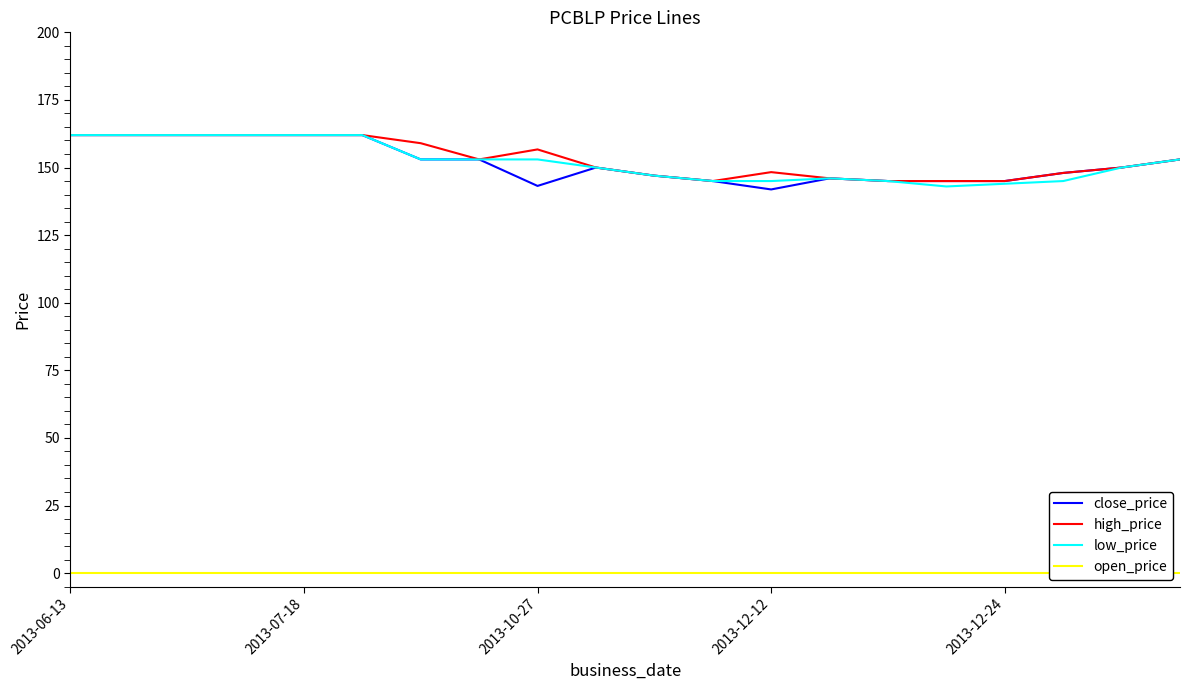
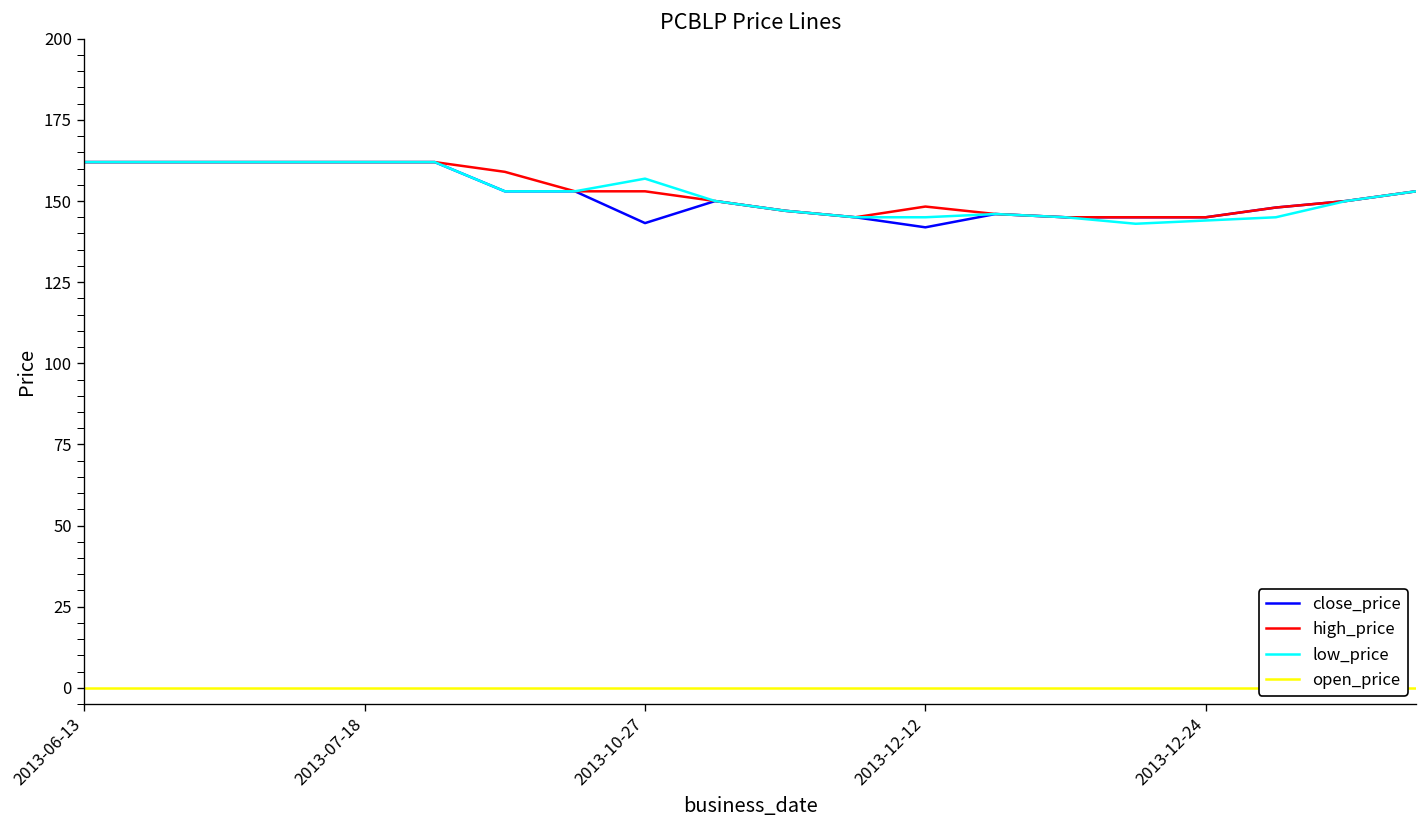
high_price, 2013-10-27: 157 -> 153
low_price, 2013-10-27: 153 -> 157
